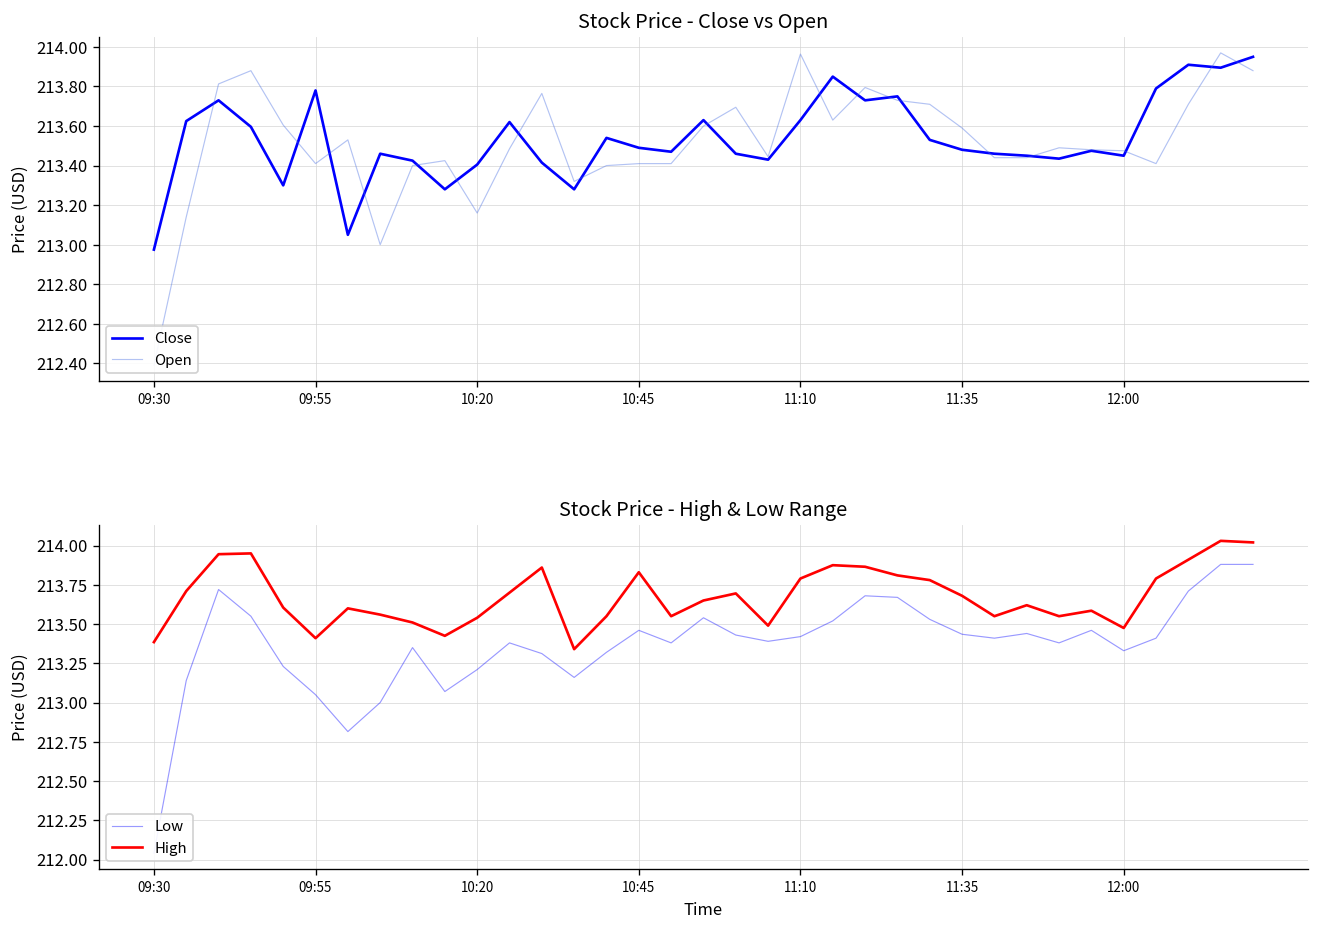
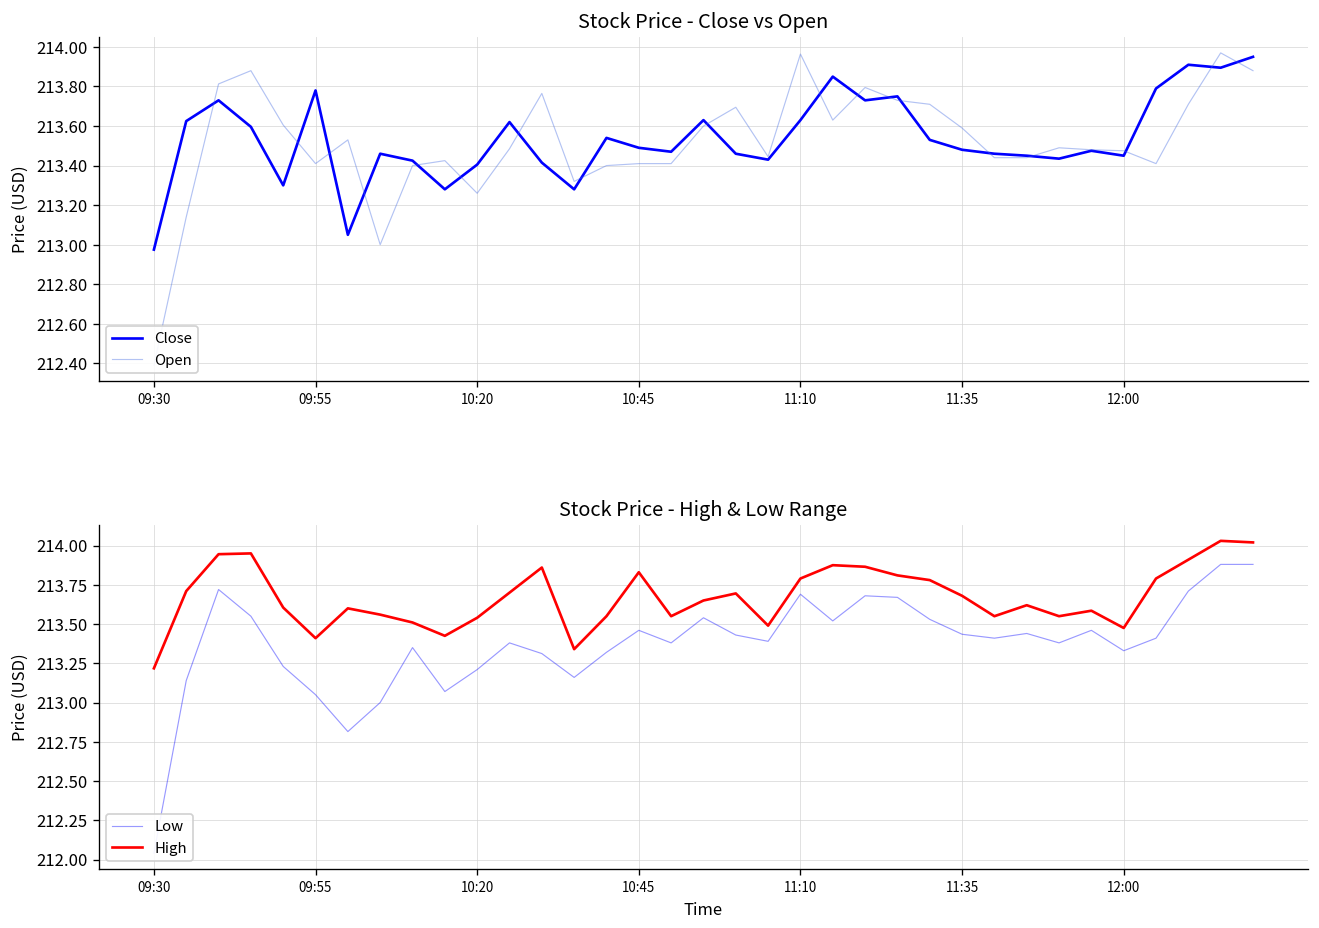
Stock Price - Close vs Open, Open, 10:20: 213.16 -> 213.26
Stock Price - High & Low Range, High, 09:30: 213.39 -> 213.22
Stock Price - High & Low Range, Low, 11:10: 213.42 -> 213.69
